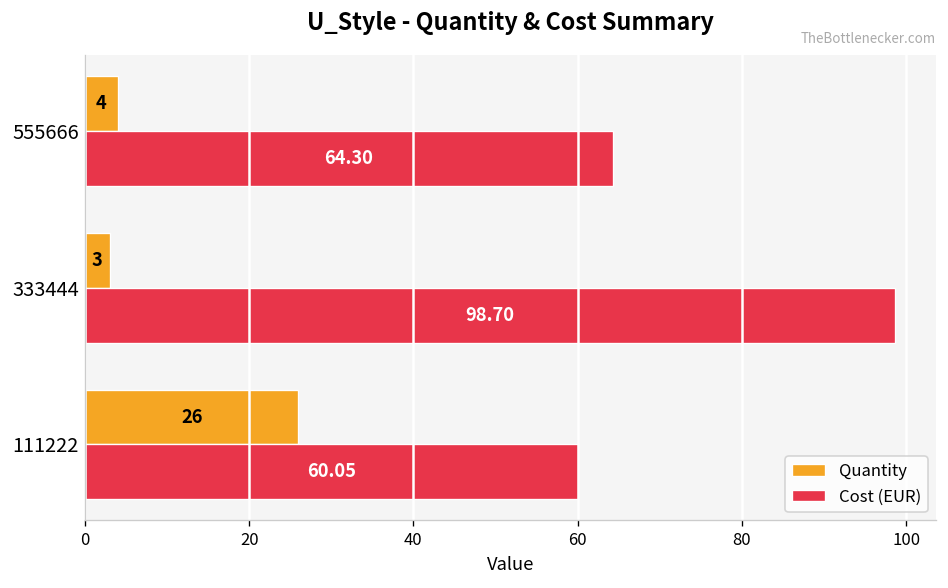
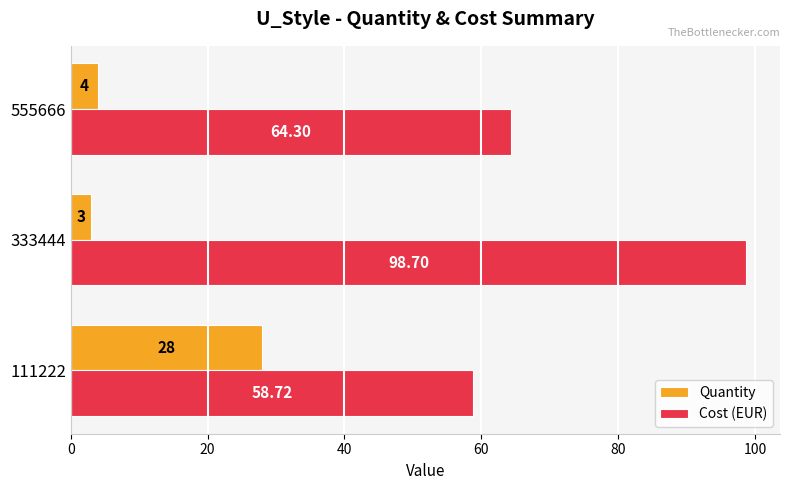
Quantity, 111222: 26 -> 28
Cost (EUR), 111222: 60.05 -> 58.72
